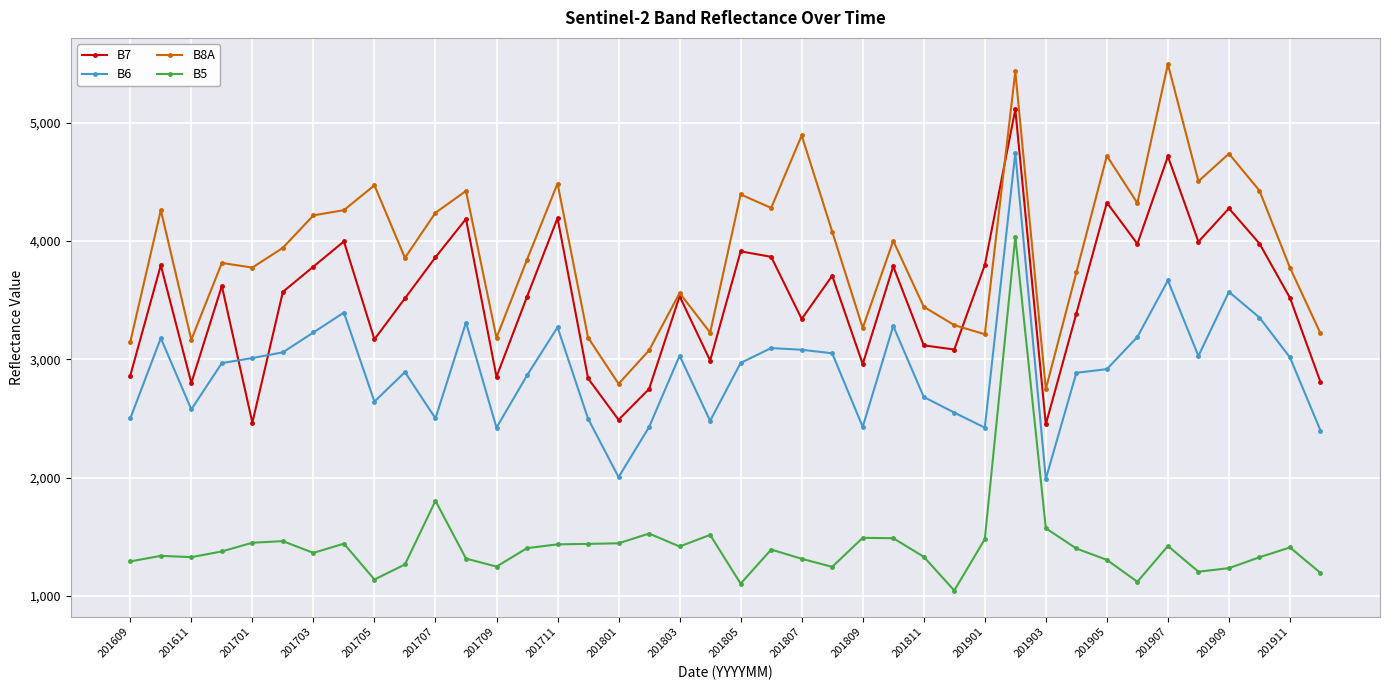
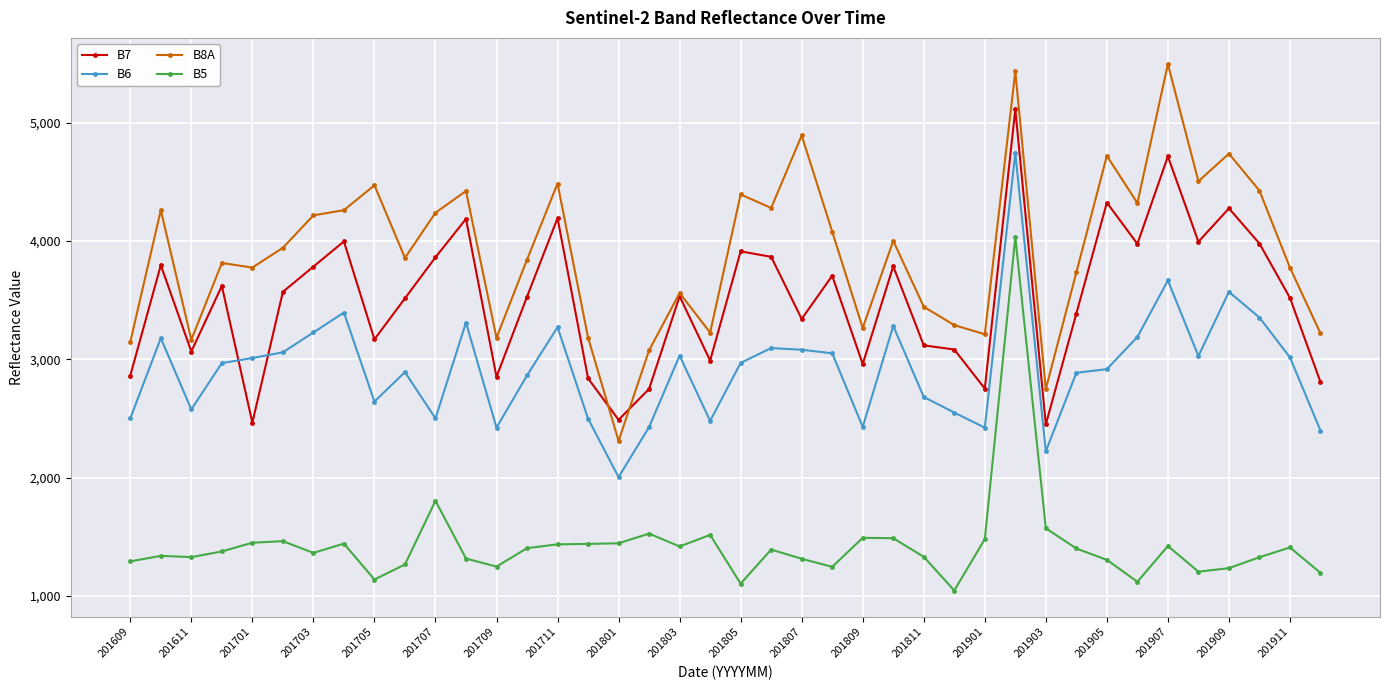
B7, 201611: 2,800 -> 3,070
B8A, 201801: 2,790 -> 2,310
B7, 201901: 3,800 -> 2,750
B6, 201903: 1,990 -> 2,220
